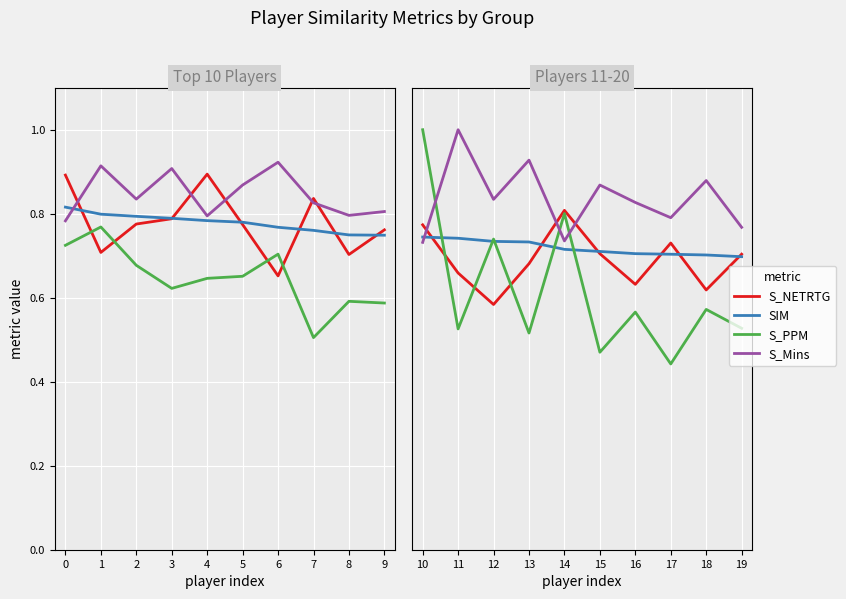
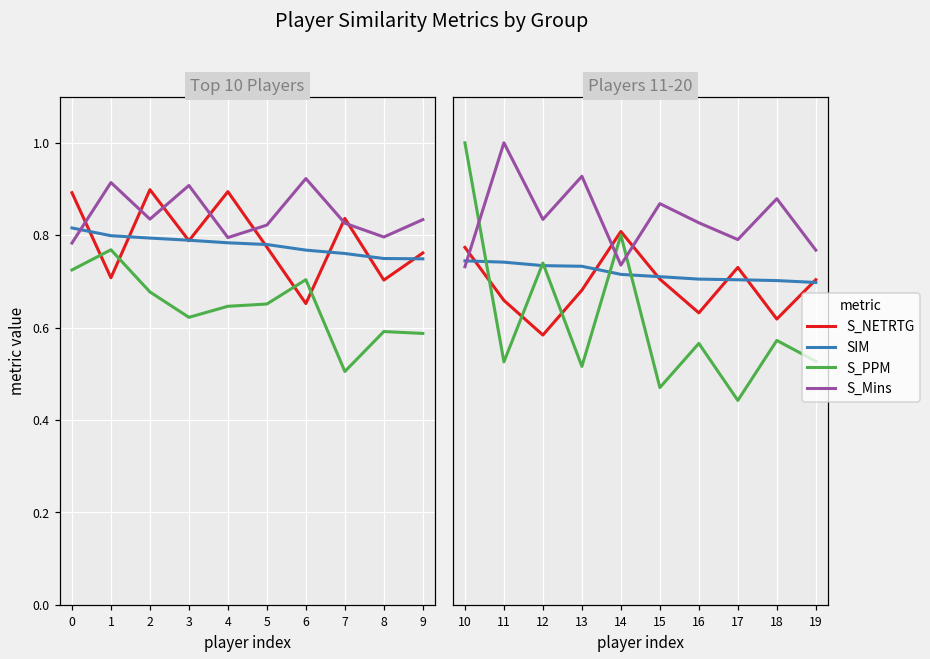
Top 10 Players, S_NETRTG, 2: 0.78 -> 0.90
Top 10 Players, S_Mins, 5: 0.87 -> 0.82
Top 10 Players, S_Mins, 9: 0.81 -> 0.83
